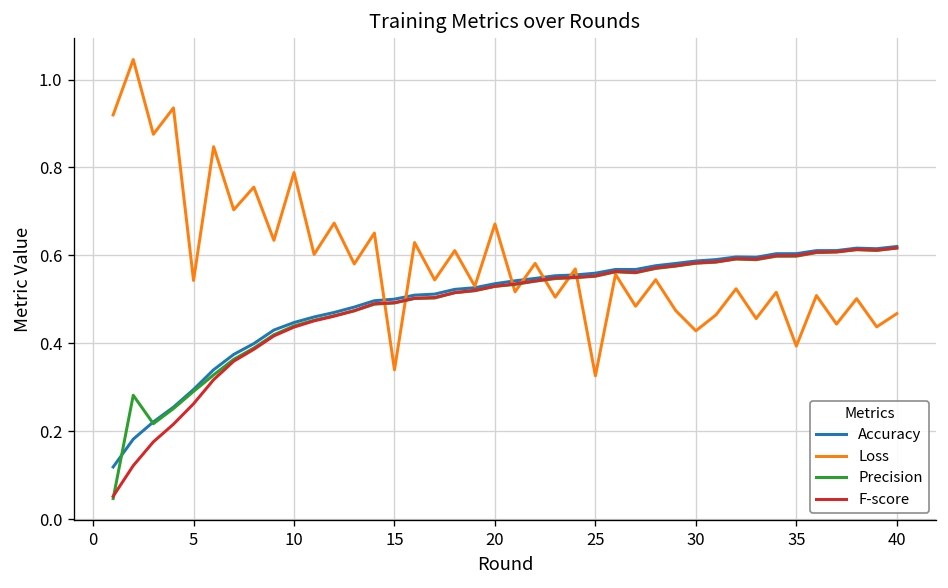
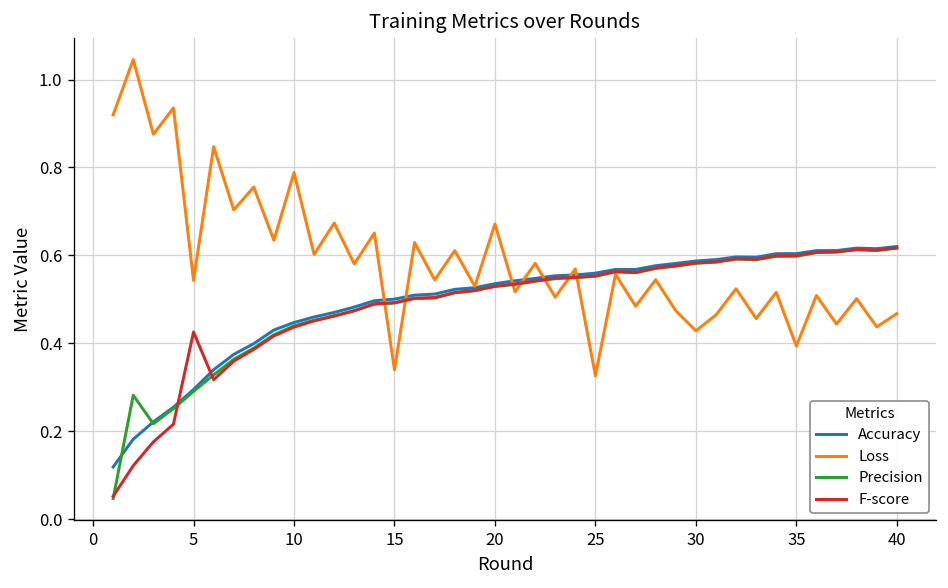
F-score, 5: 0.26 -> 0.43
